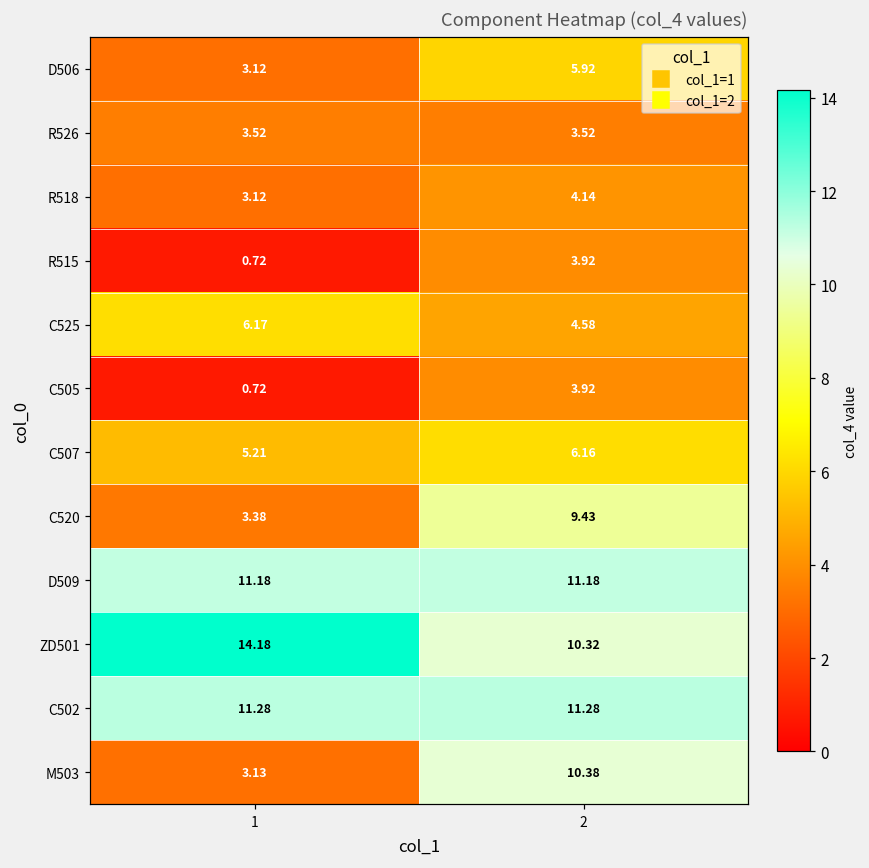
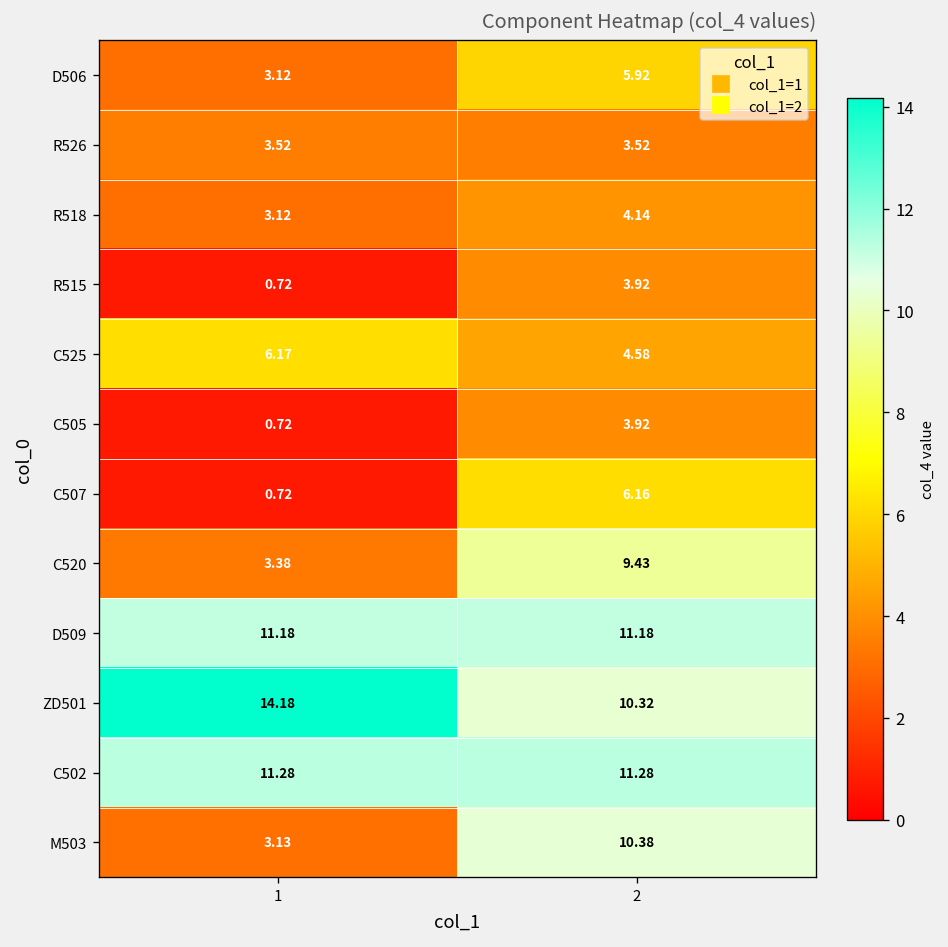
C507, 1: 5.21 -> 0.72
